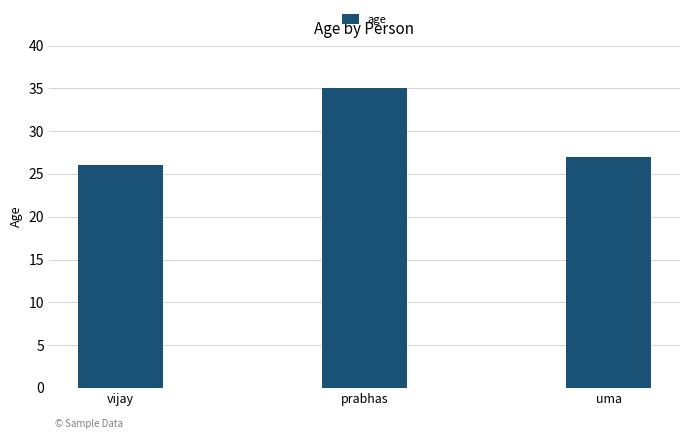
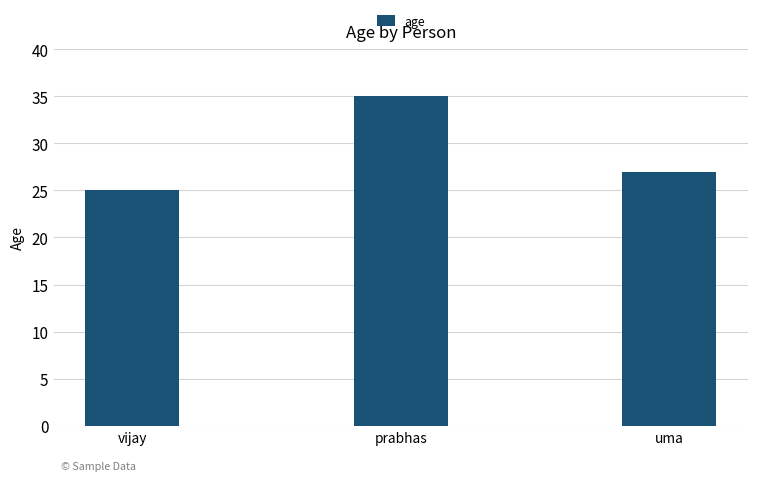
vijay: 26 -> 25
